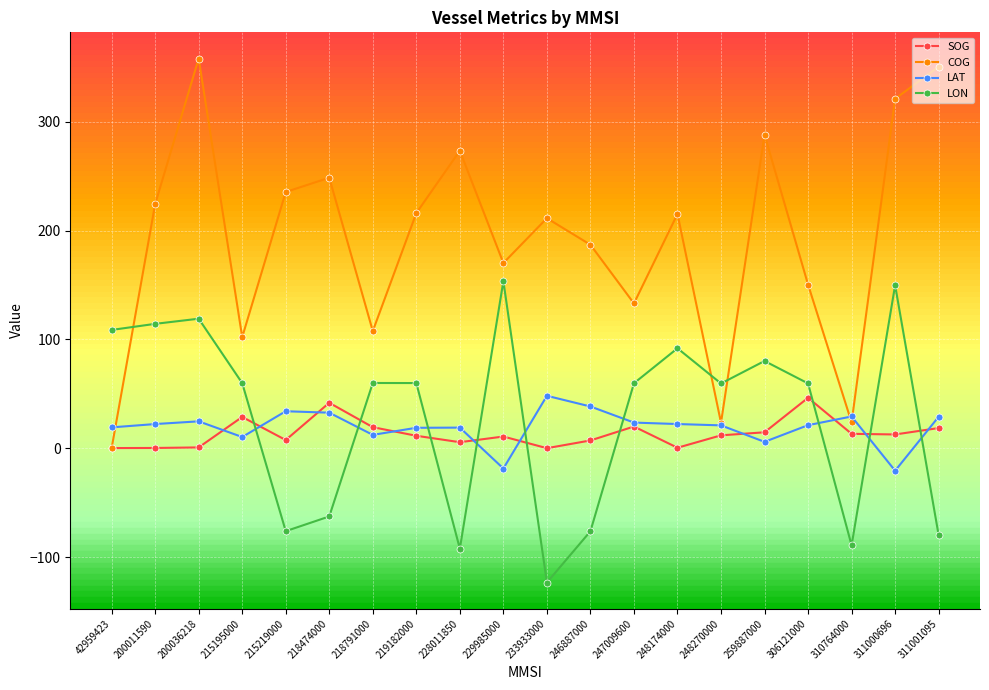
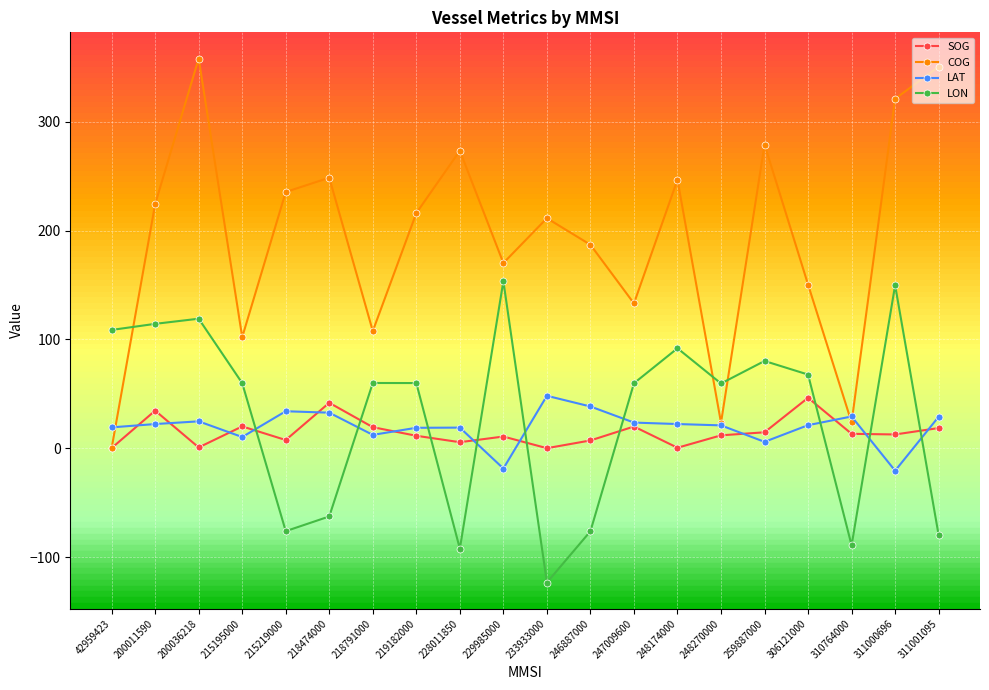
SOG, 200011590: 0 -> 35
SOG, 215195000: 29 -> 20
COG, 248174000: 215 -> 247
COG, 259887000: 288 -> 279
LON, 306121000: 59 -> 68
